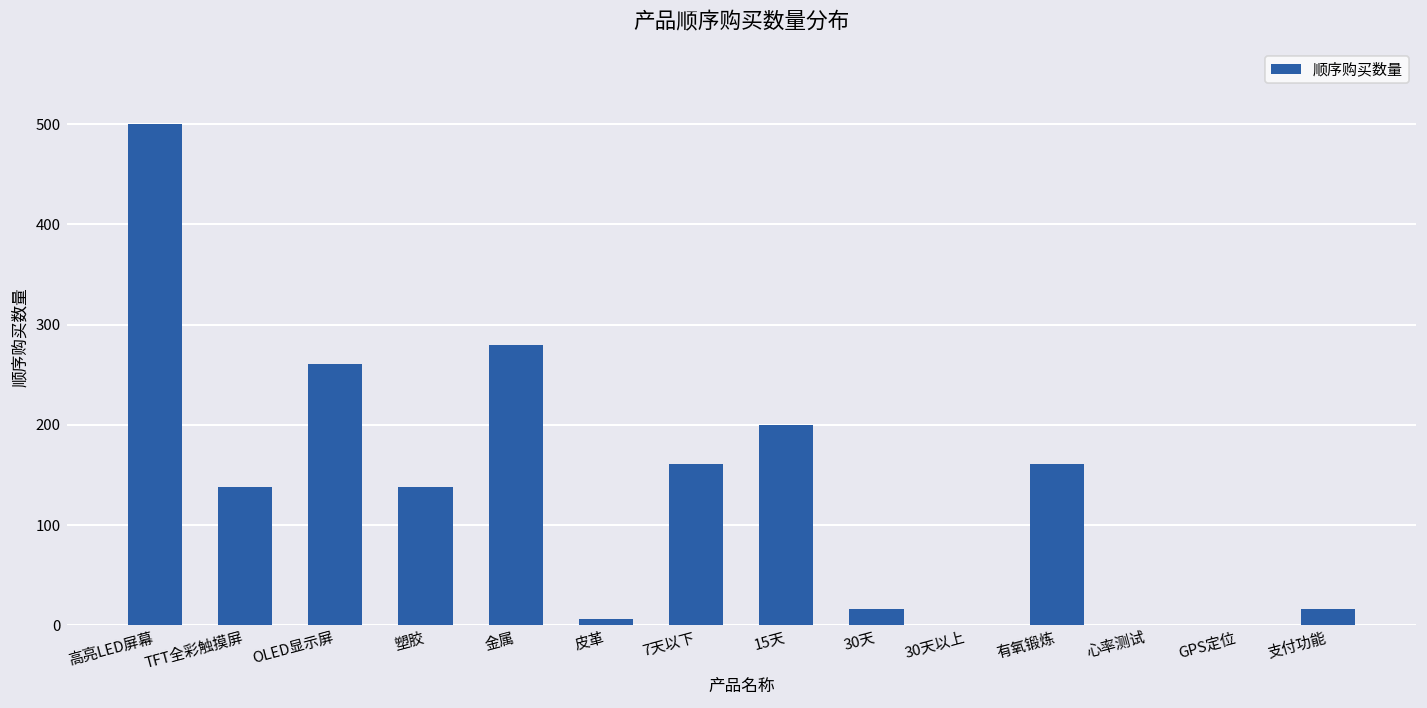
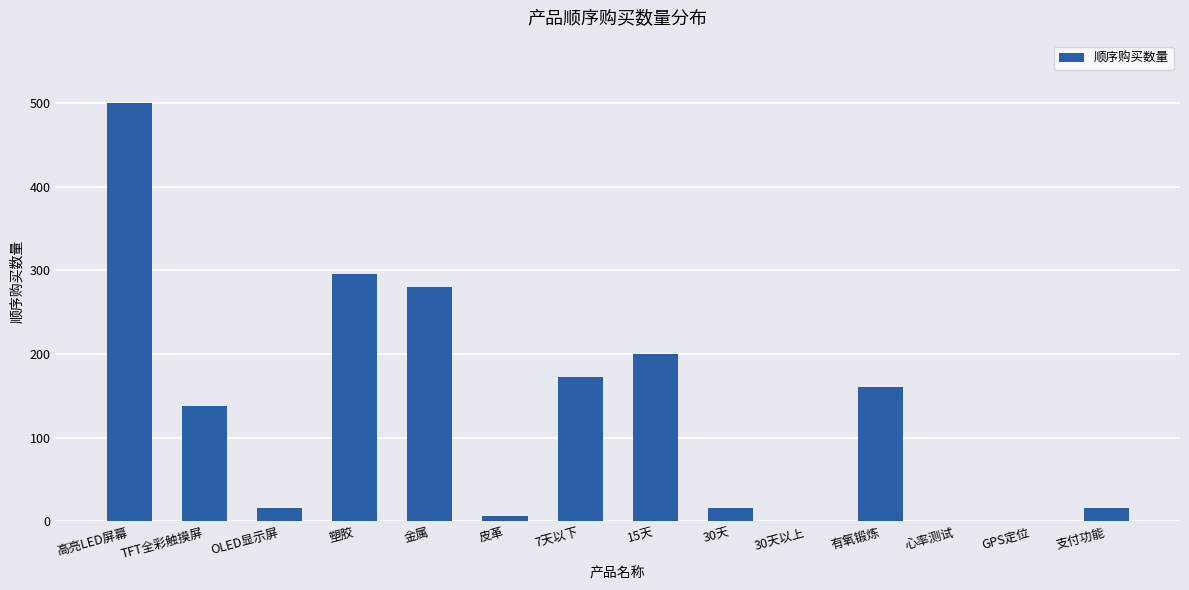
OLED显示屏: 260 -> 20
塑胶: 140 -> 300
7天以下: 160 -> 170
